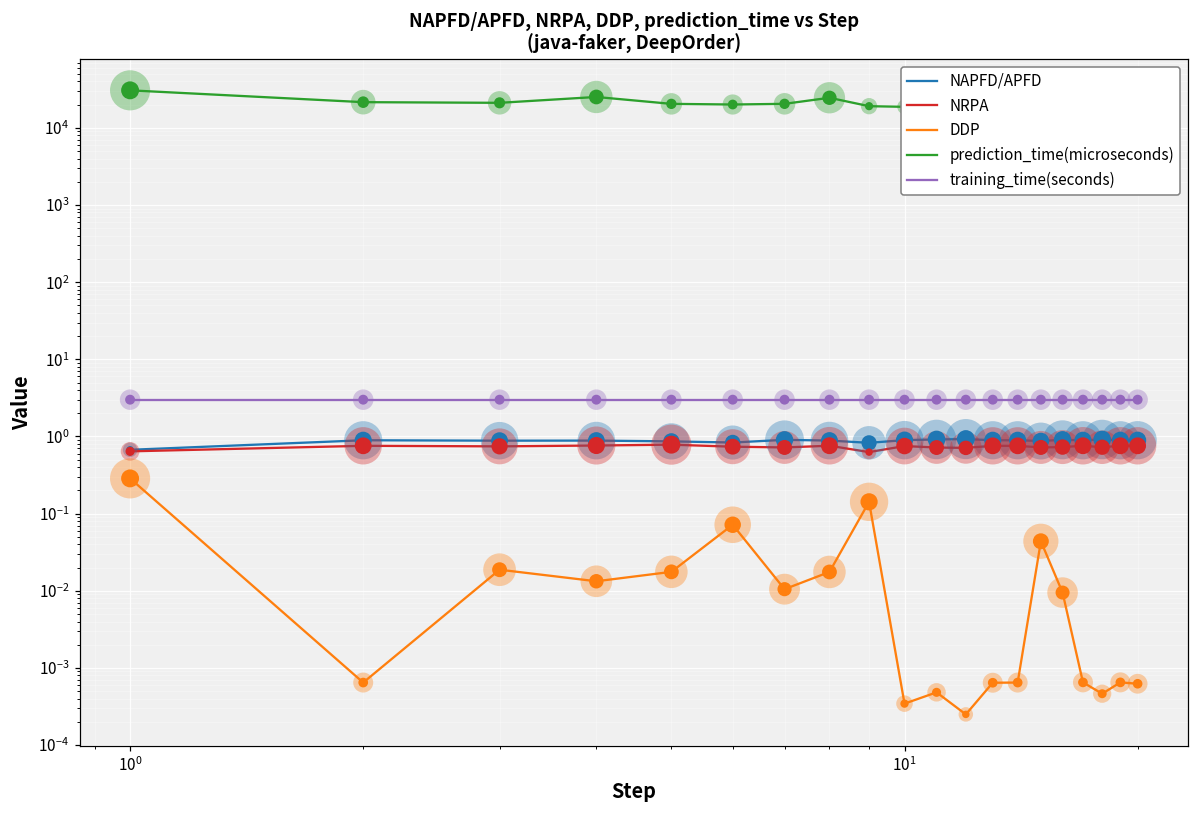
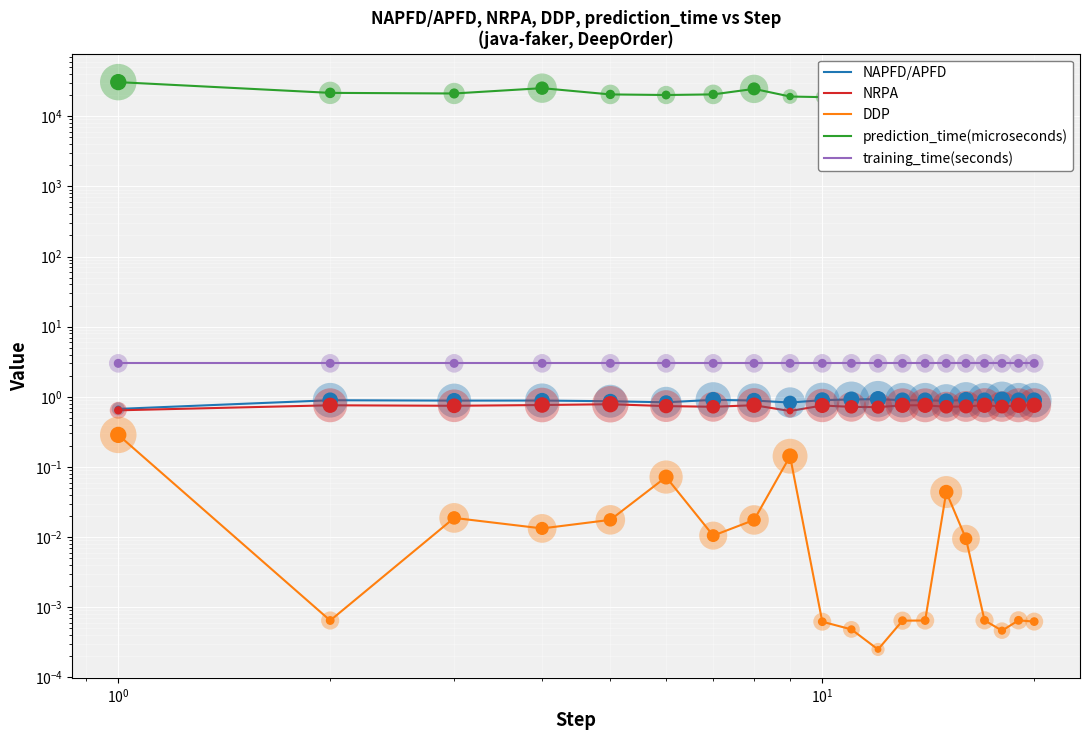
DDP, 10^1: 0.0003 -> 0.0006
